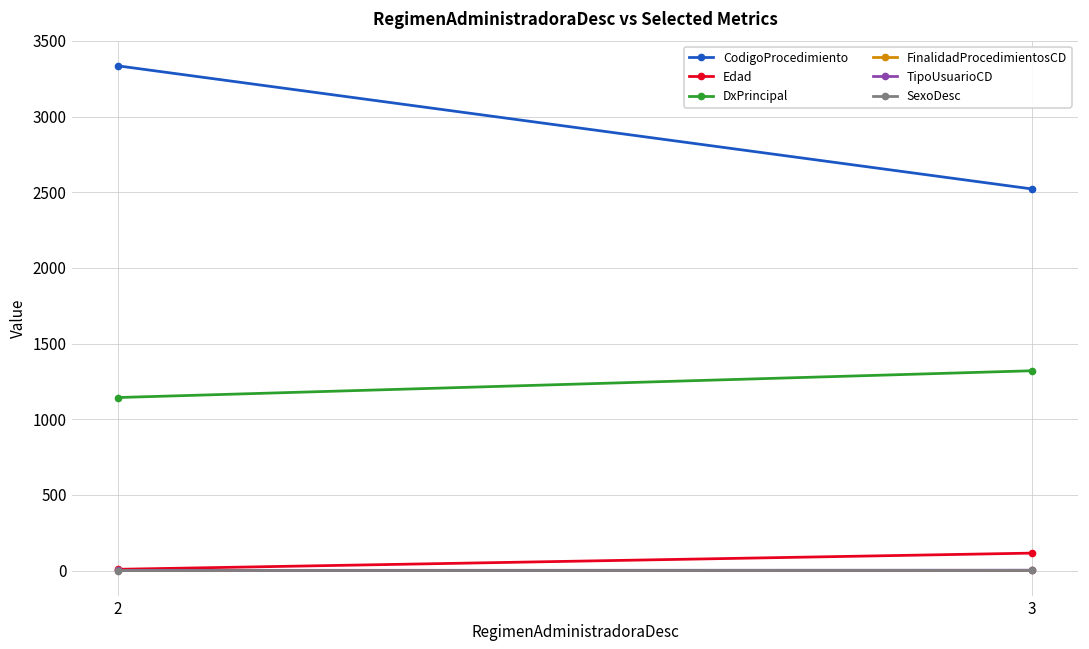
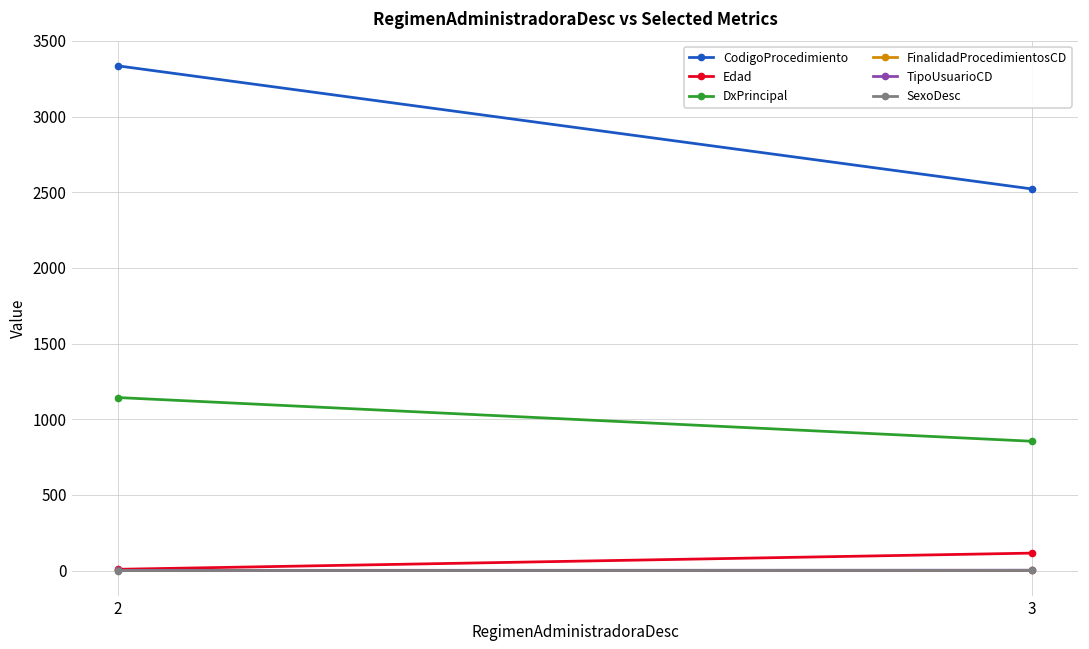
DxPrincipal, 3: 1320 -> 850
